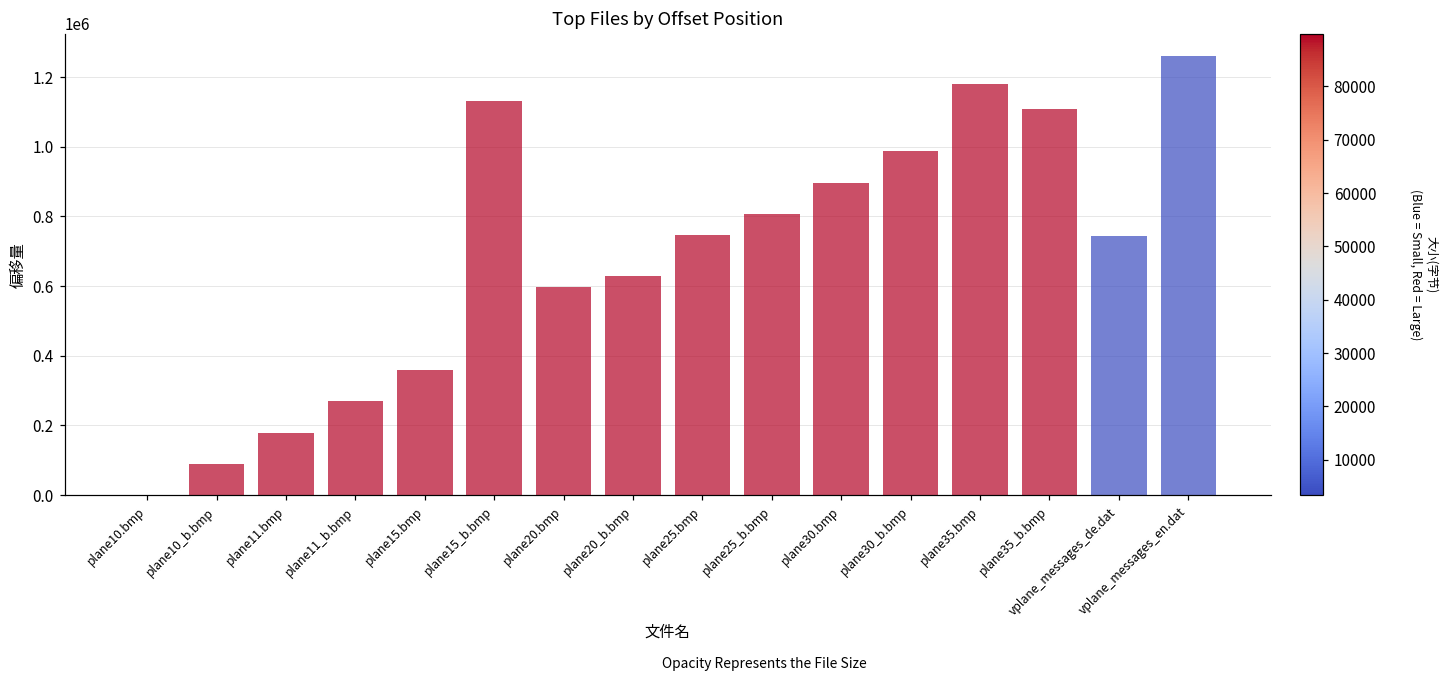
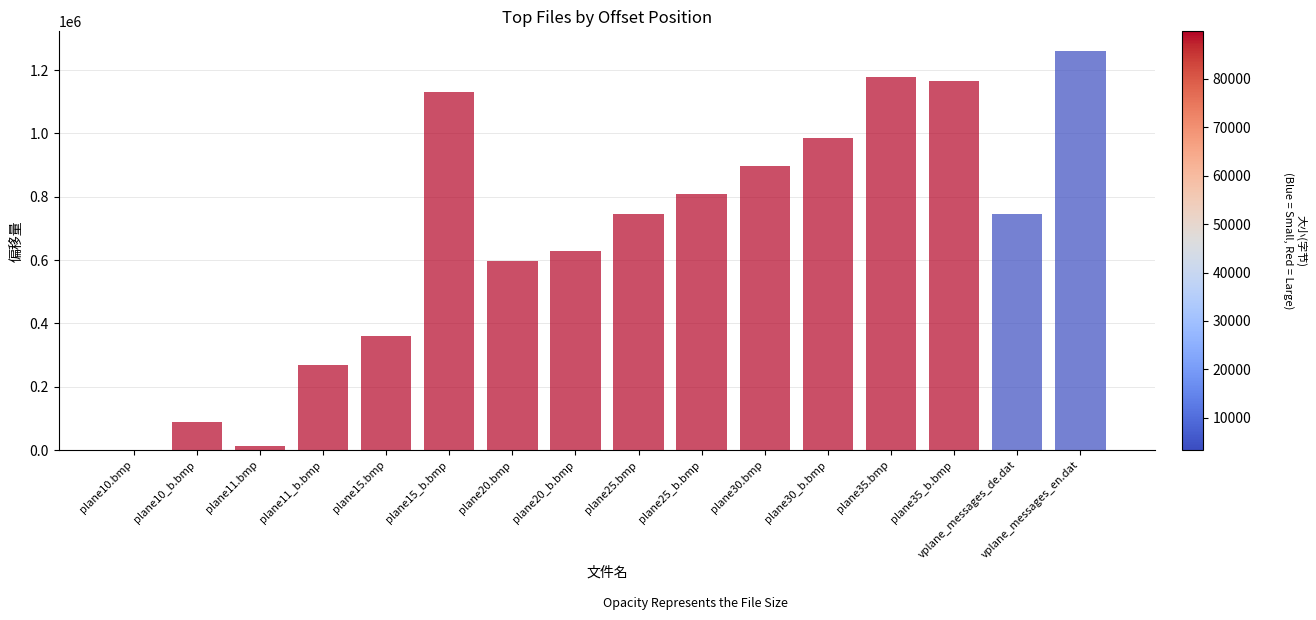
plane11.bmp: 180000 -> 10000
plane35_b.bmp: 1110000 -> 1170000
